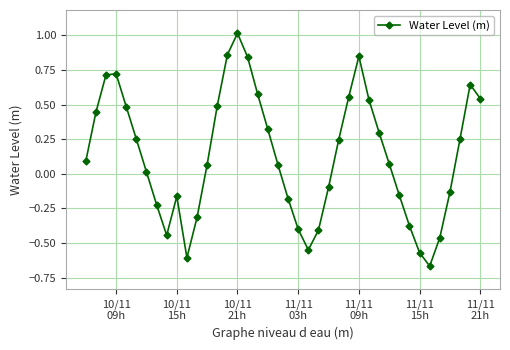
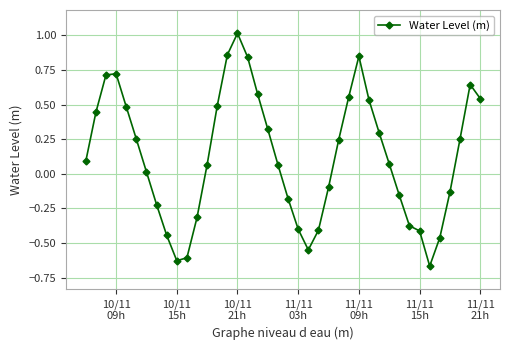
10/11 15h: -0.16 -> -0.63
11/11 15h: -0.57 -> -0.41
